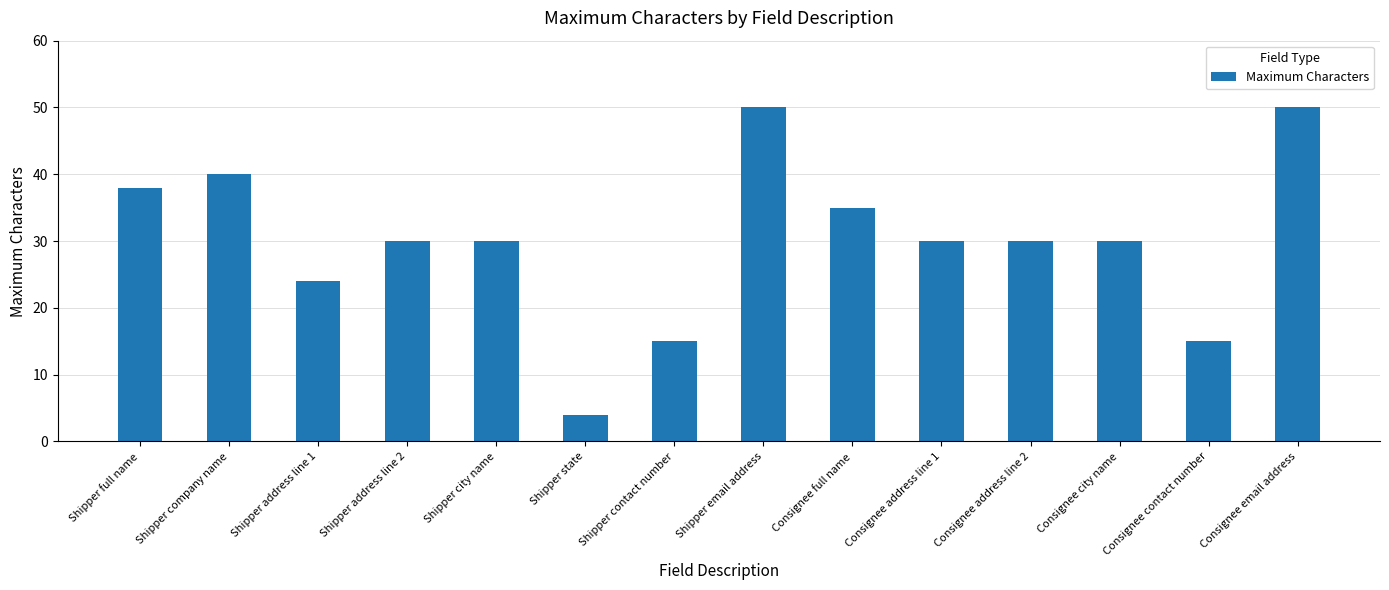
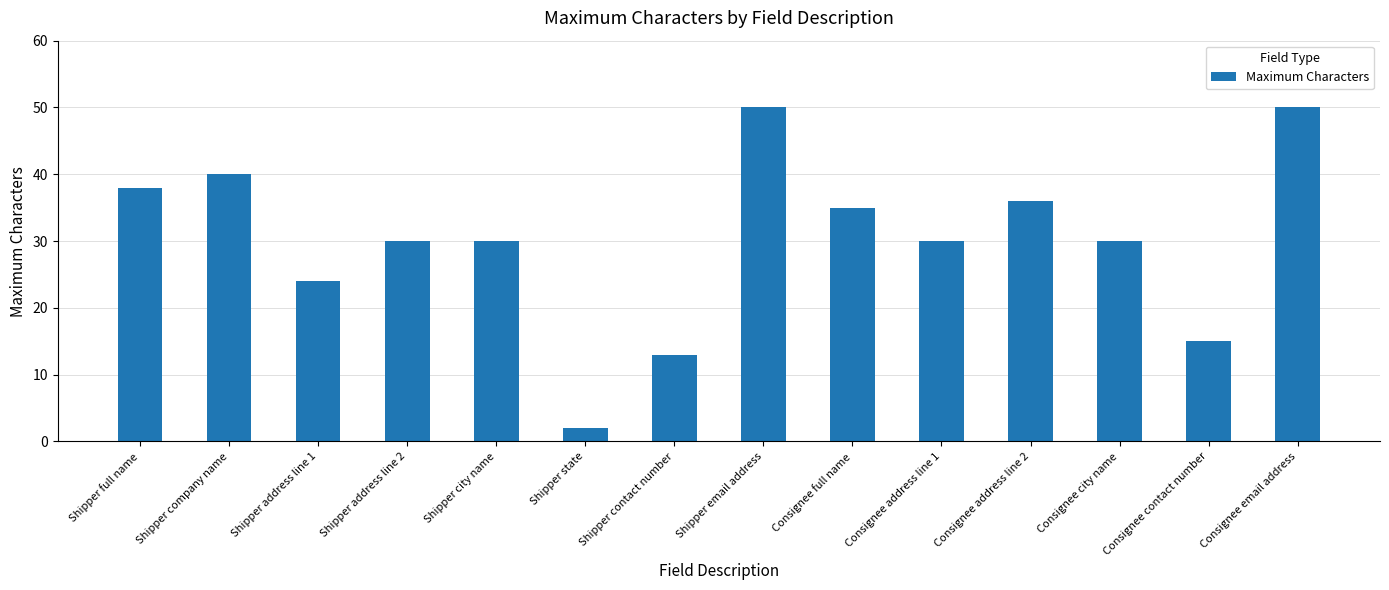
Shipper state: 4 -> 2
Shipper contact number: 15 -> 13
Consignee address line 2: 30 -> 36
